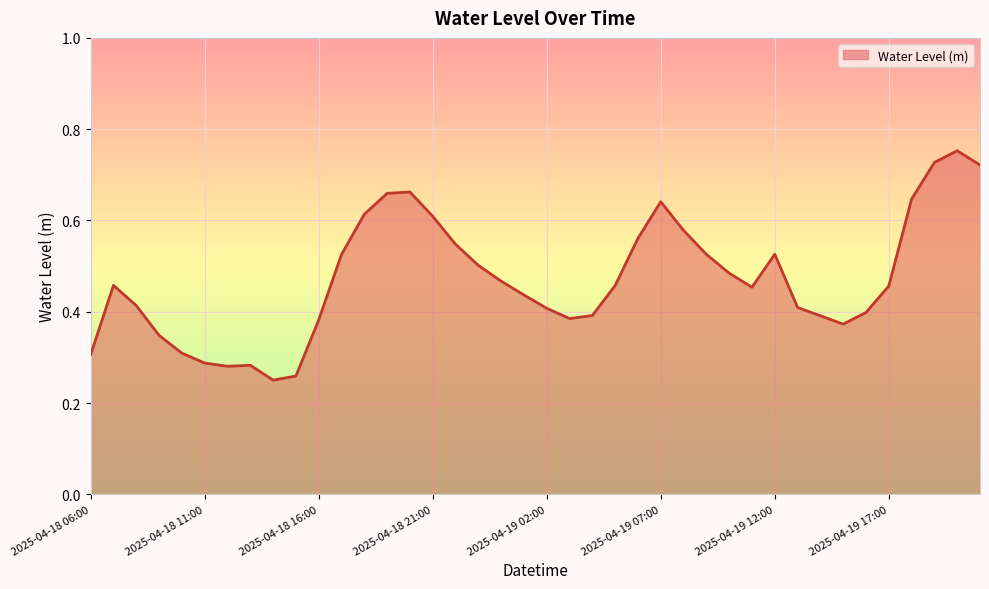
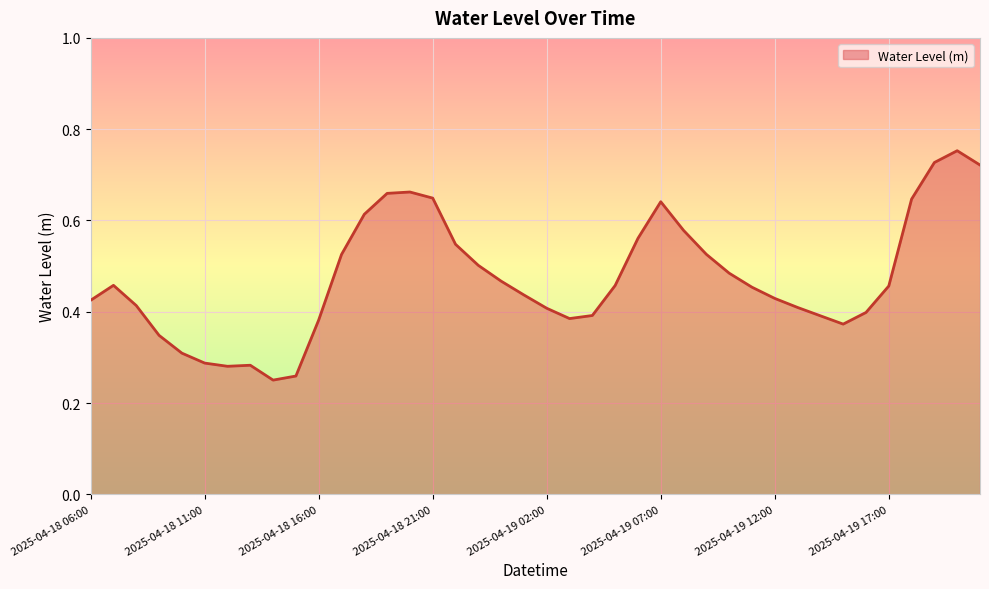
2025-04-18 06:00: 0.31 -> 0.43
2025-04-18 21:00: 0.61 -> 0.65
2025-04-19 12:00: 0.53 -> 0.43
